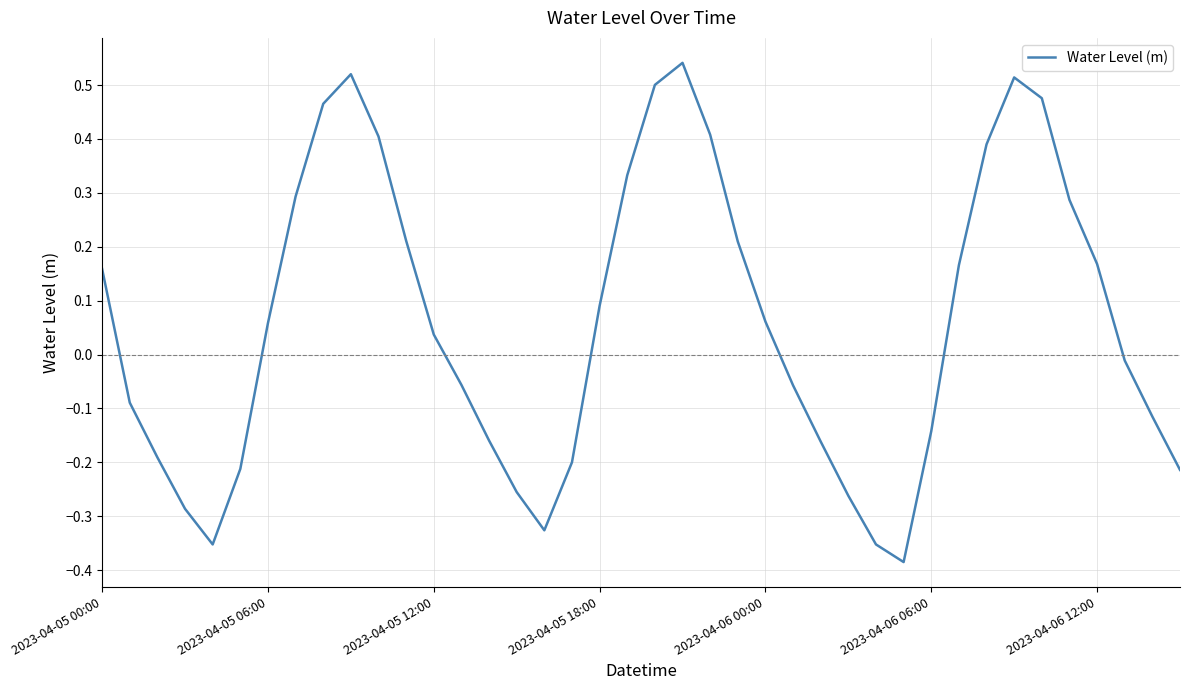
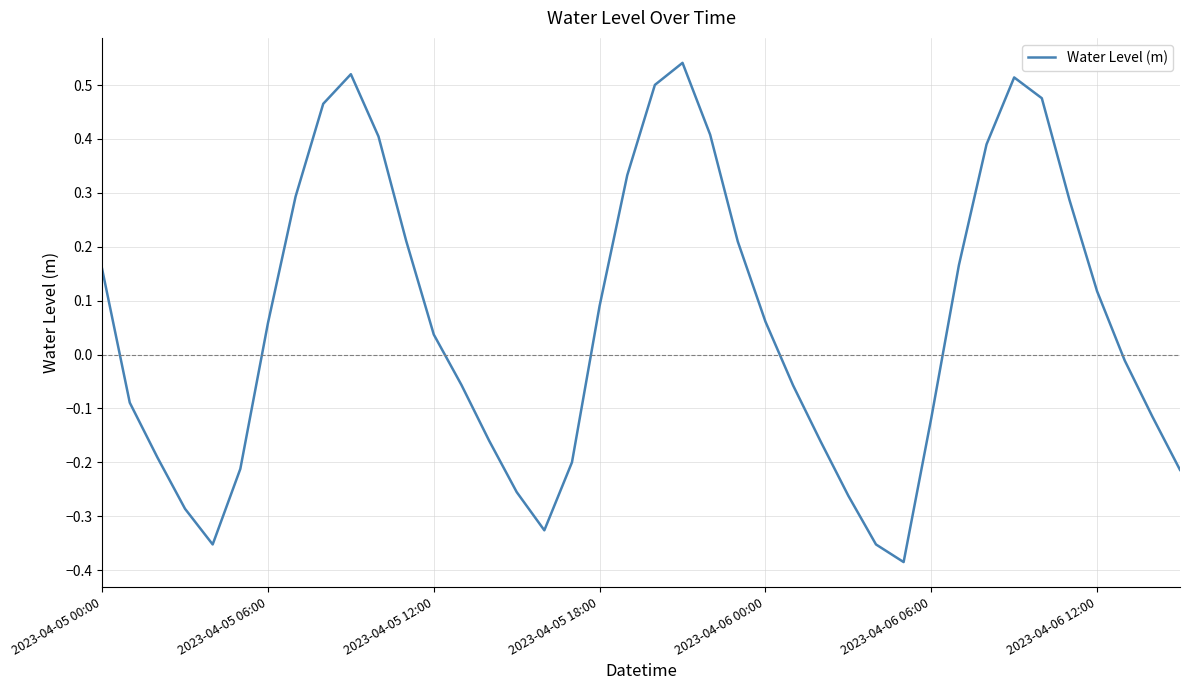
2023-04-06 06:00: -0.14 -> -0.12
2023-04-06 12:00: 0.17 -> 0.12
